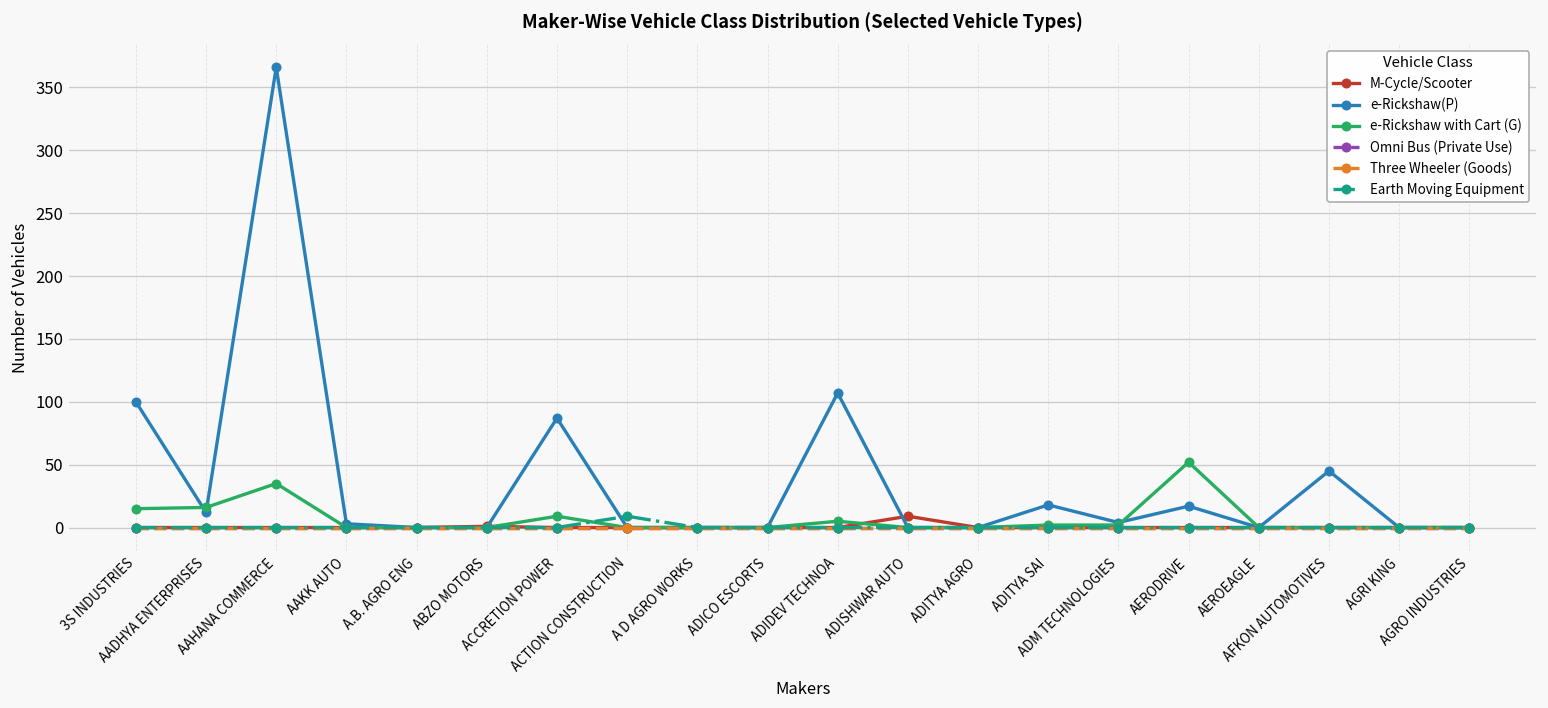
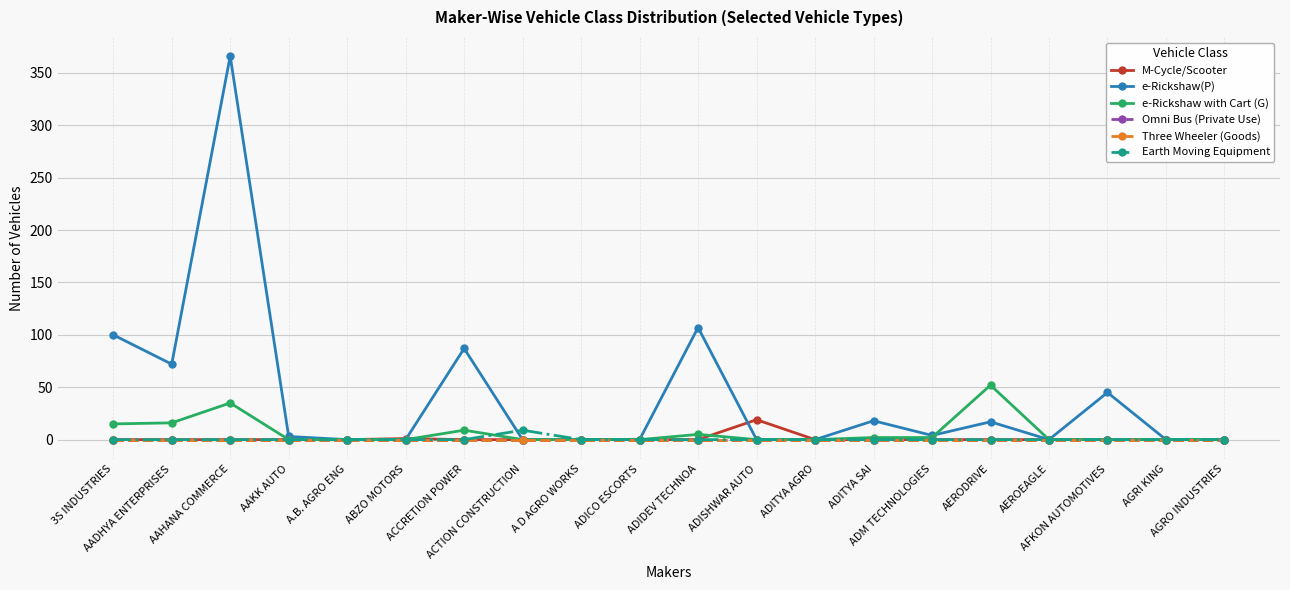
e-Rickshaw(P), AADHYA ENTERPRISES: 12 -> 72
M-Cycle/Scooter, ADISHWAR AUTO: 9 -> 19
